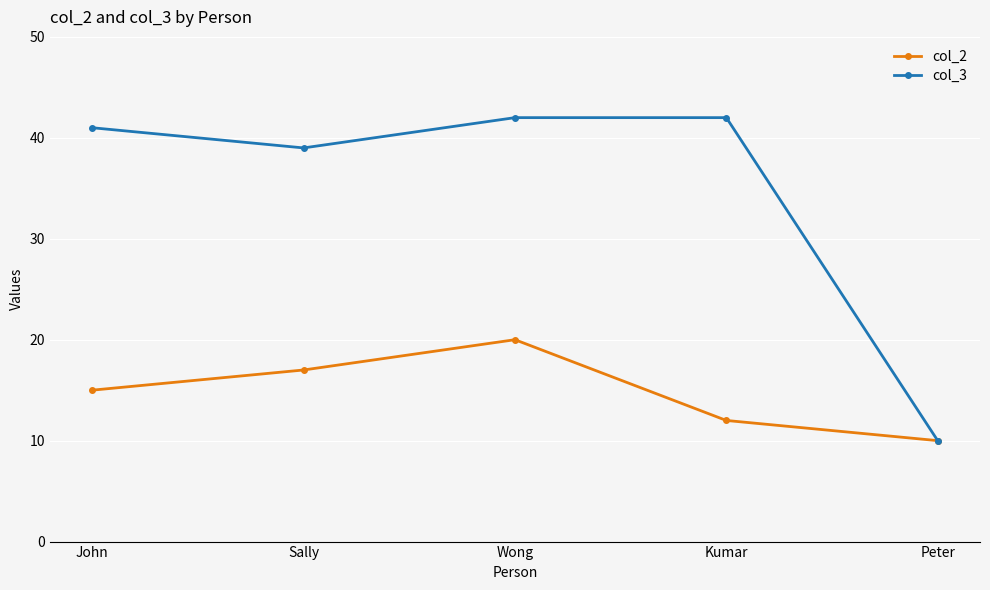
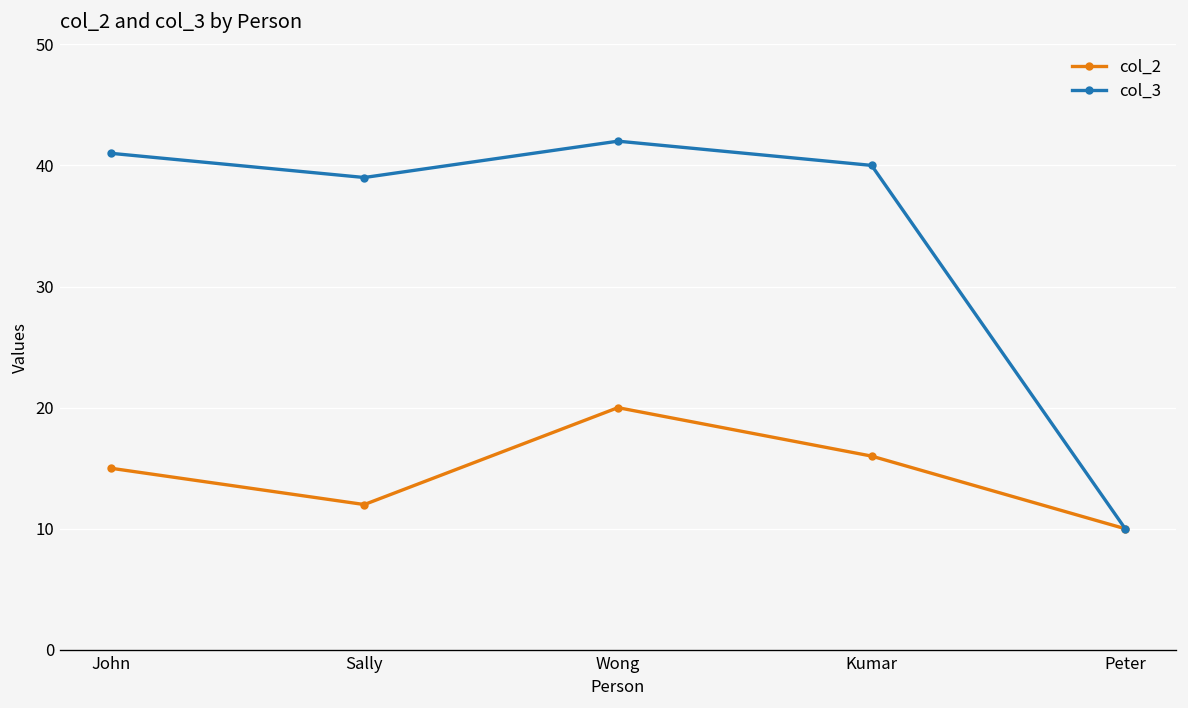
col_2, Sally: 17 -> 12
col_2, Kumar: 12 -> 16
col_3, Kumar: 42 -> 40
